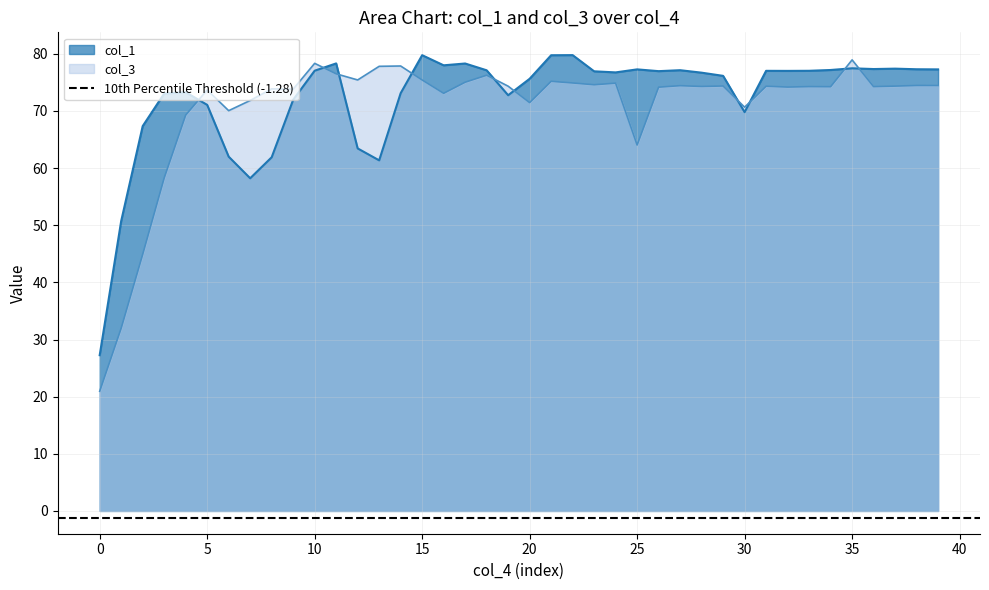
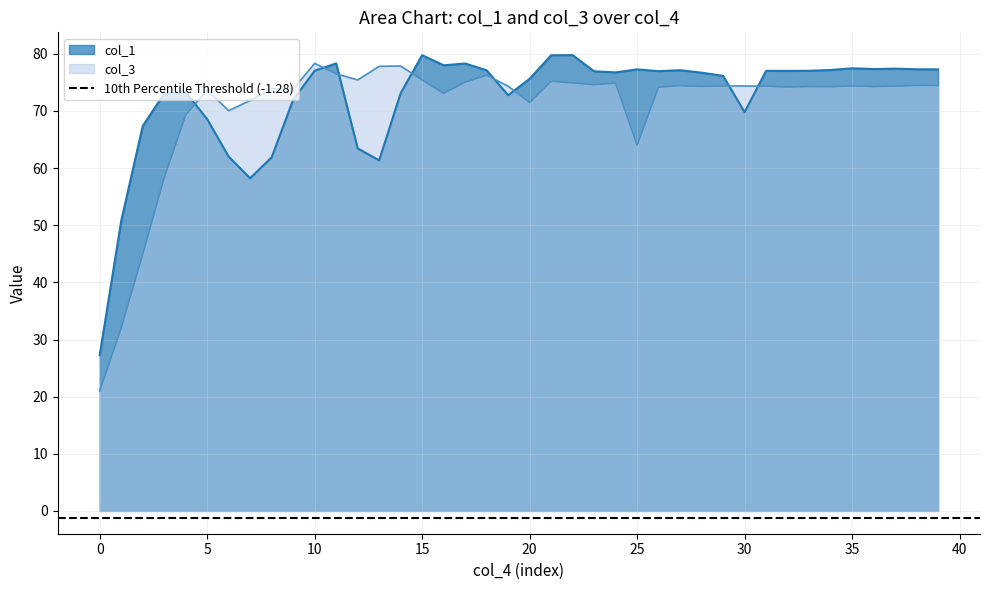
col_1, 5: 71 -> 69
col_3, 30: 71 -> 74
col_3, 35: 79 -> 74
